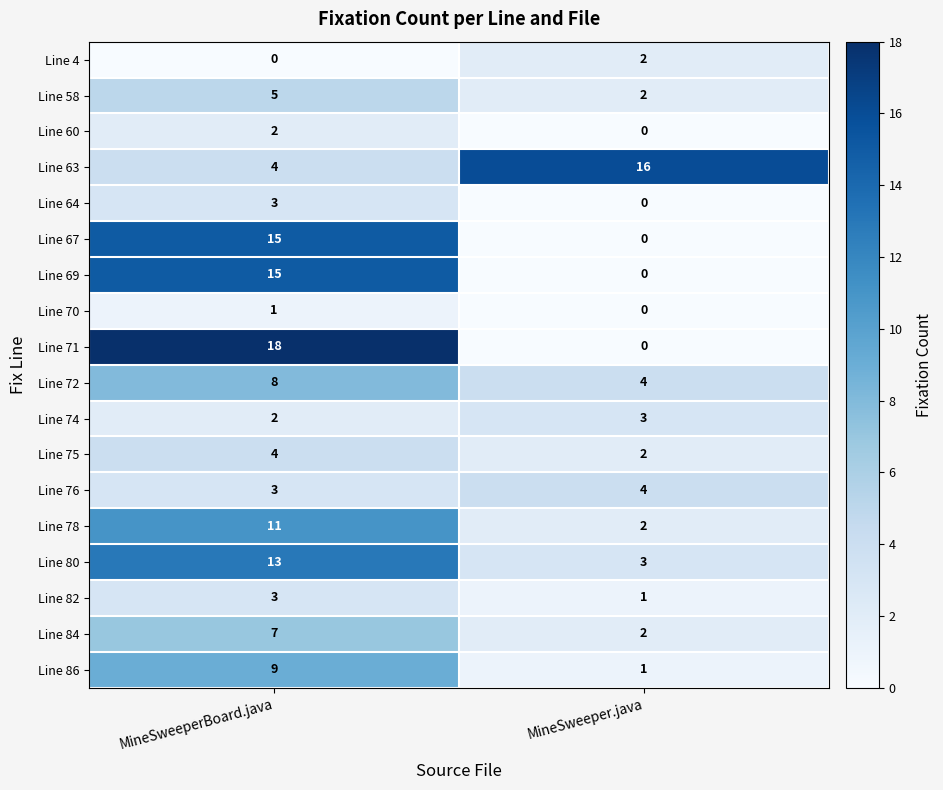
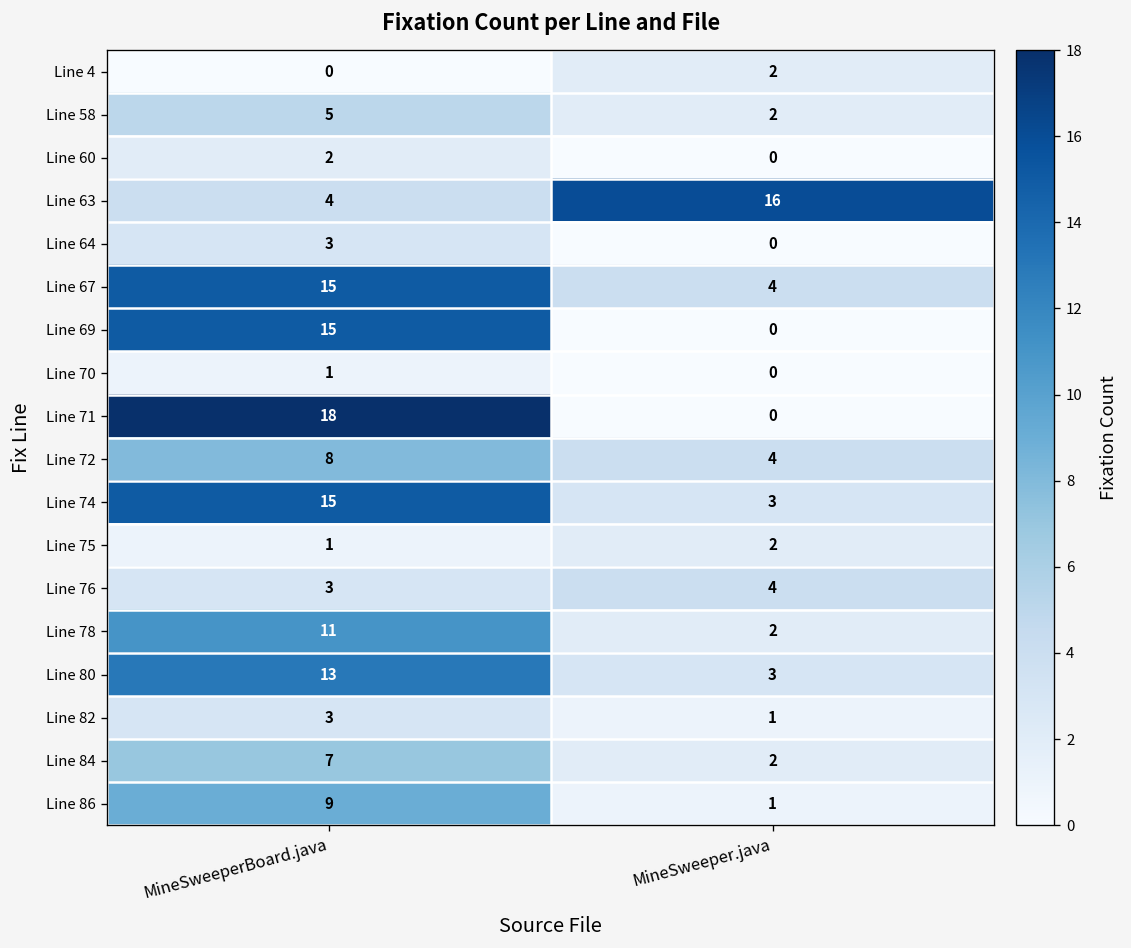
Line 67, MineSweeper.java: 0 -> 4
Line 74, MineSweeperBoard.java: 2 -> 15
Line 75, MineSweeperBoard.java: 4 -> 1
